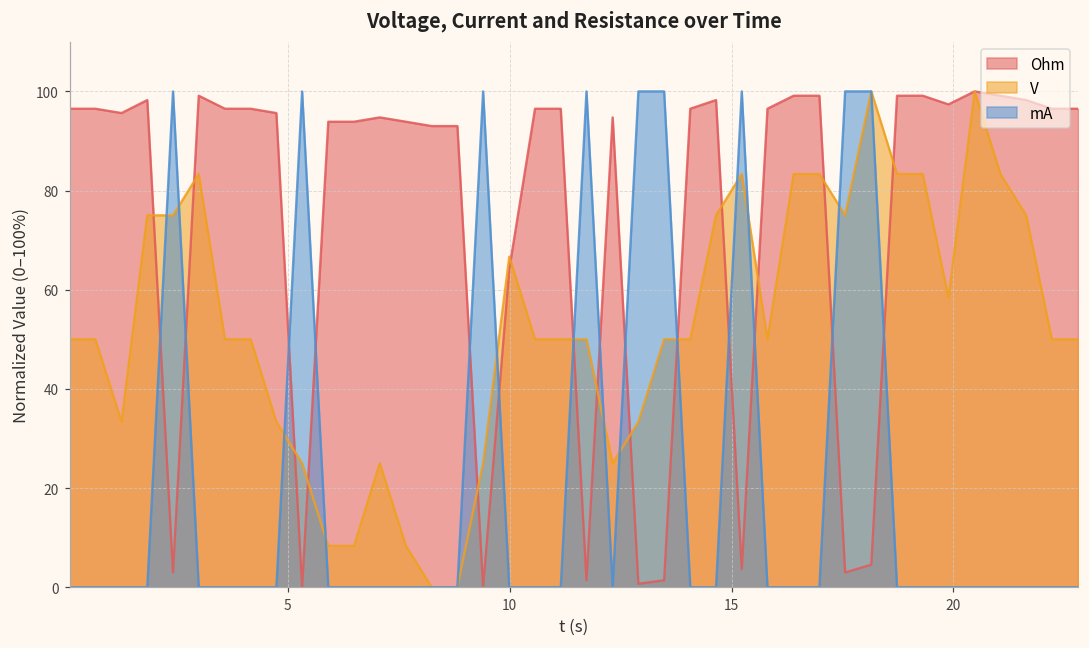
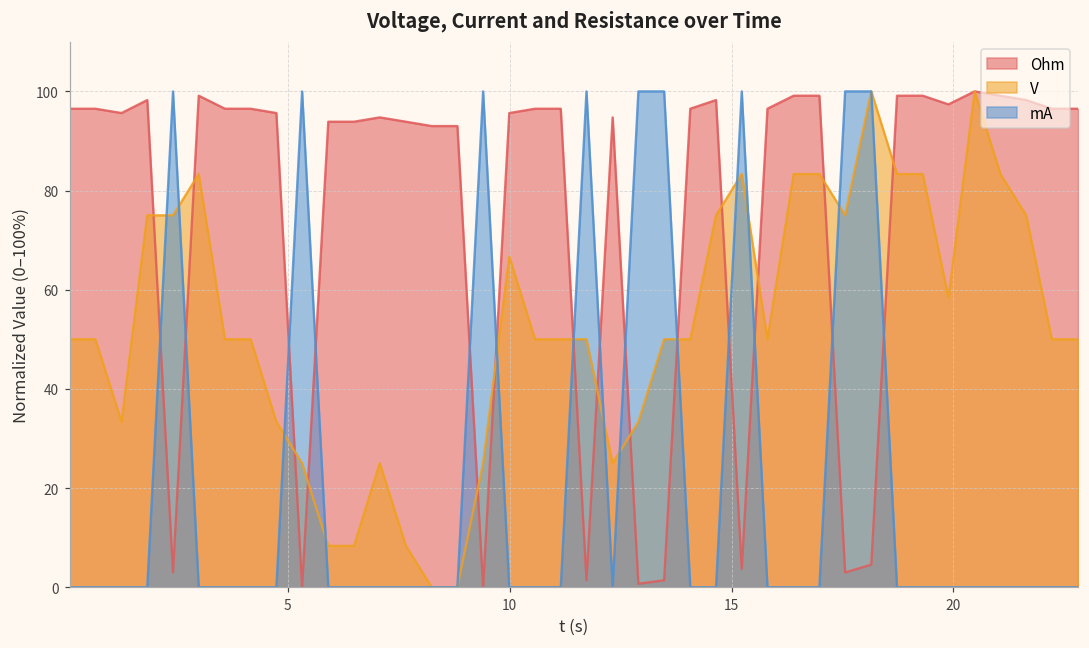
Ohm, 10: 64 -> 96
